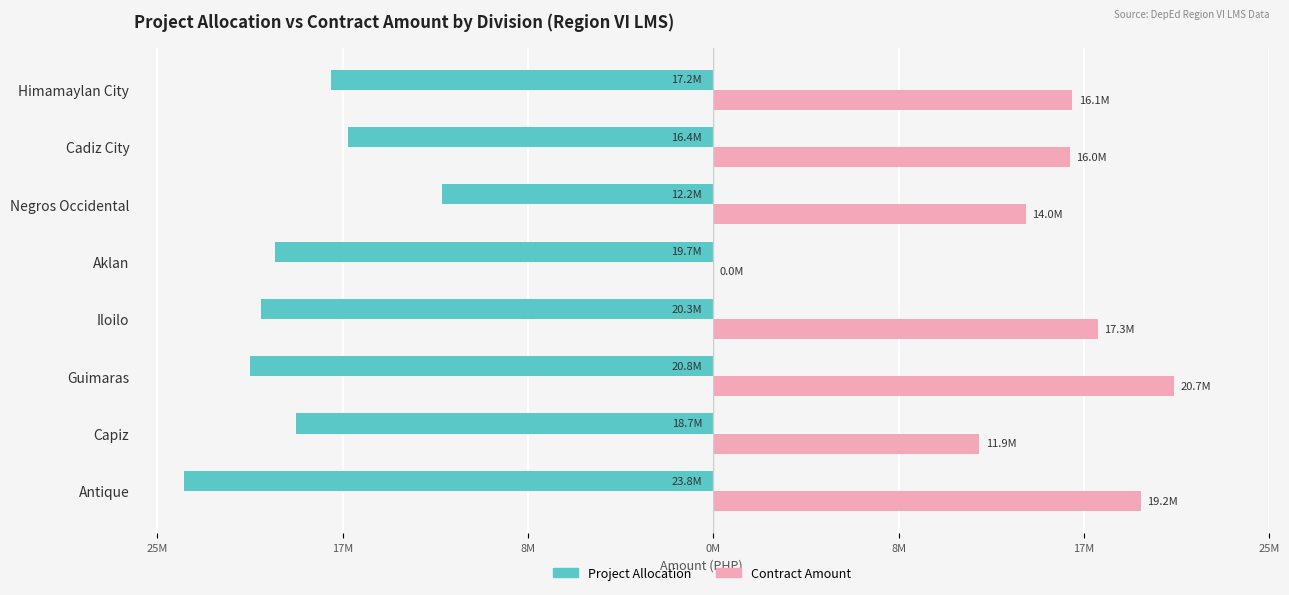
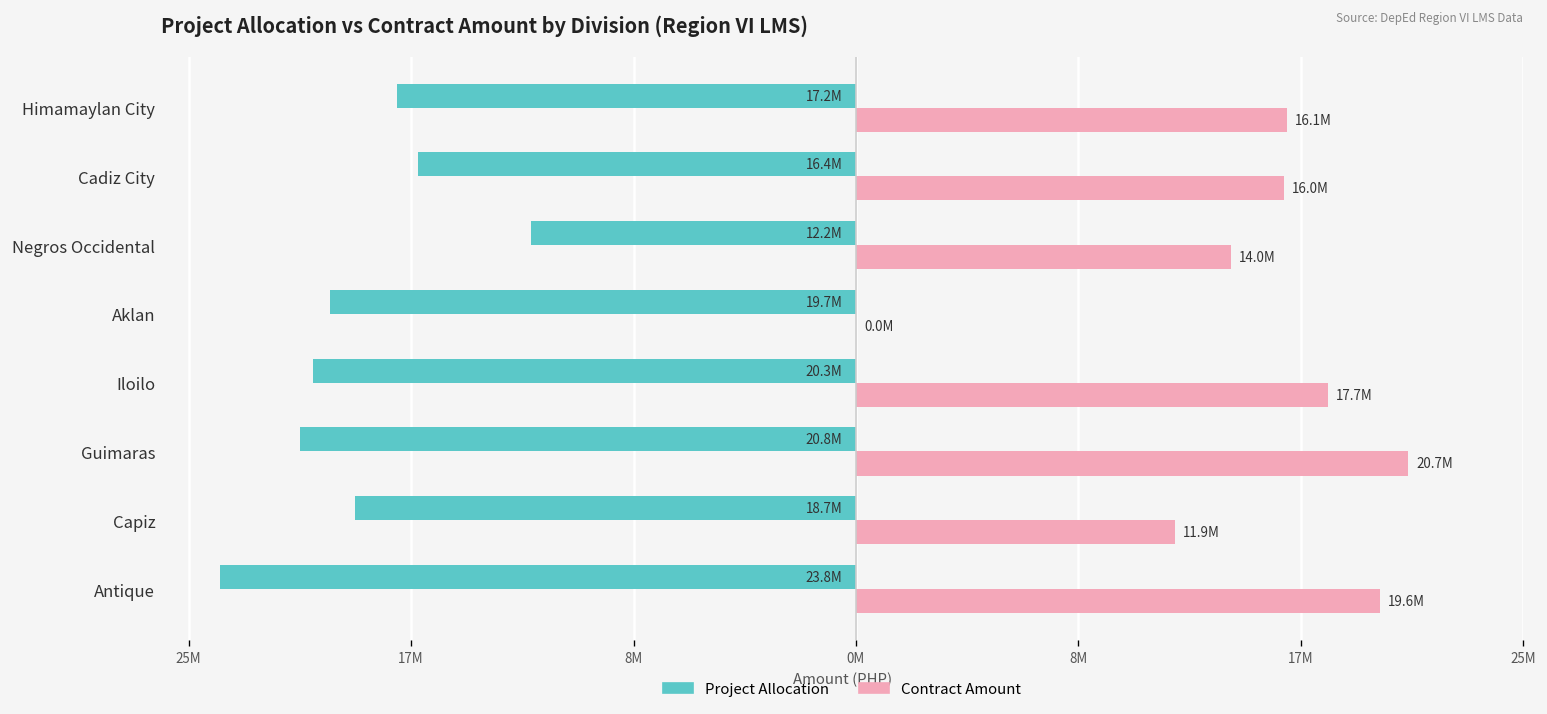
Contract Amount, Iloilo: 17.3M -> 17.7M
Contract Amount, Antique: 19.2M -> 19.6M
